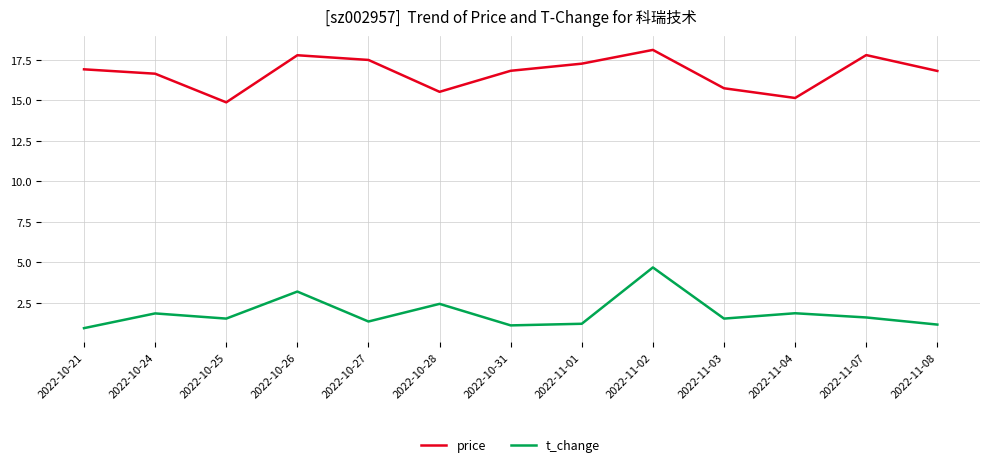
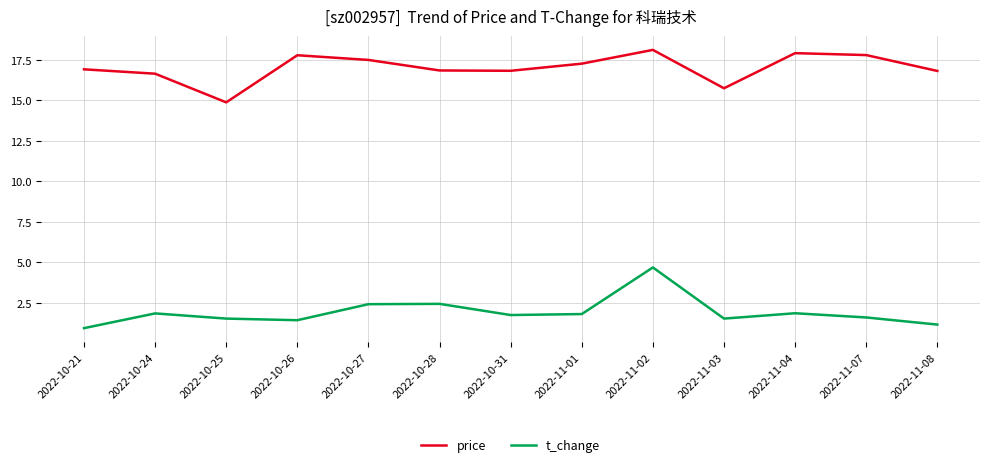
t_change, 2022-10-26: 3.2 -> 1.4
t_change, 2022-10-27: 1.3 -> 2.4
price, 2022-10-28: 15.5 -> 16.9
t_change, 2022-10-31: 1.1 -> 1.7
t_change, 2022-11-01: 1.2 -> 1.8
price, 2022-11-04: 15.2 -> 17.9
